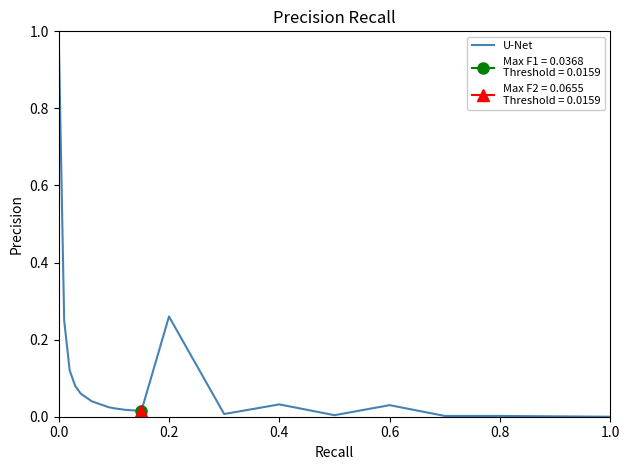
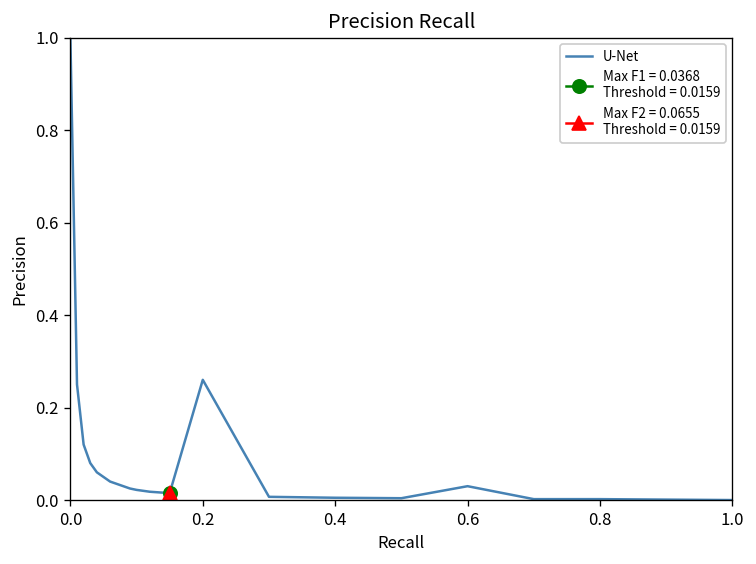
U-Net, 0.4: 0.03 -> 0.01
